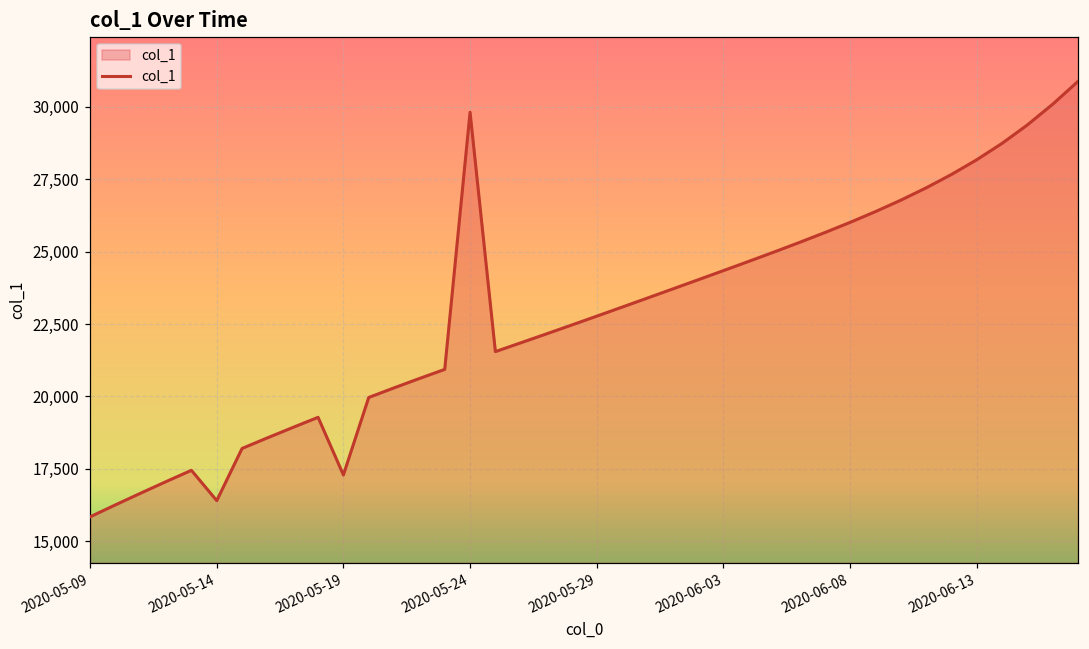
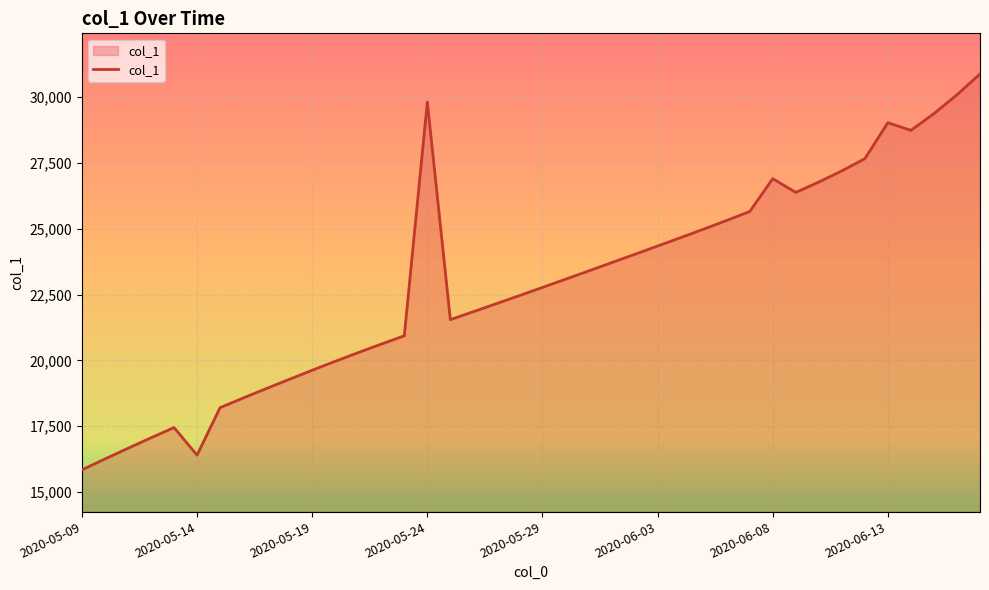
2020-05-19: 17,300 -> 19,600
2020-06-08: 26,000 -> 26,900
2020-06-13: 28,200 -> 29,000
